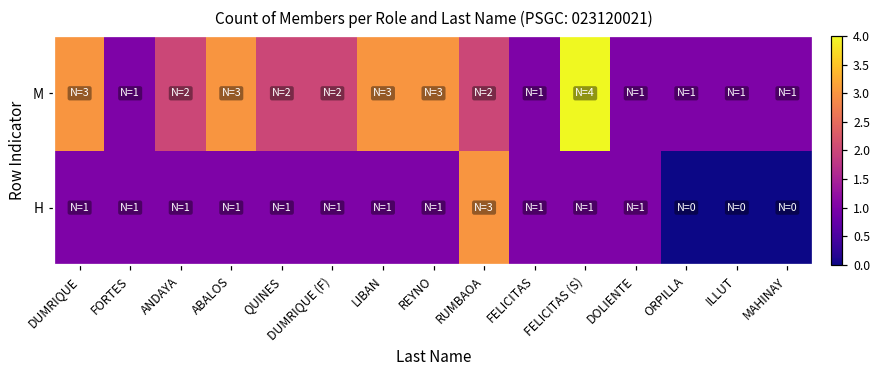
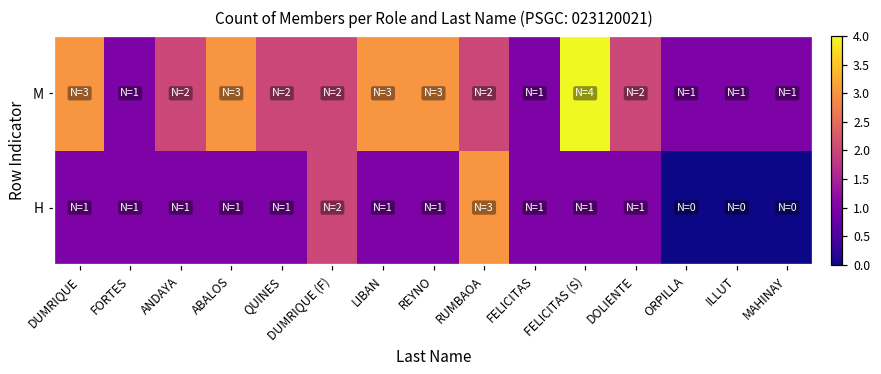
M, DOLIENTE: 1 -> 2
H, DUMRIQUE (F): 1 -> 2
